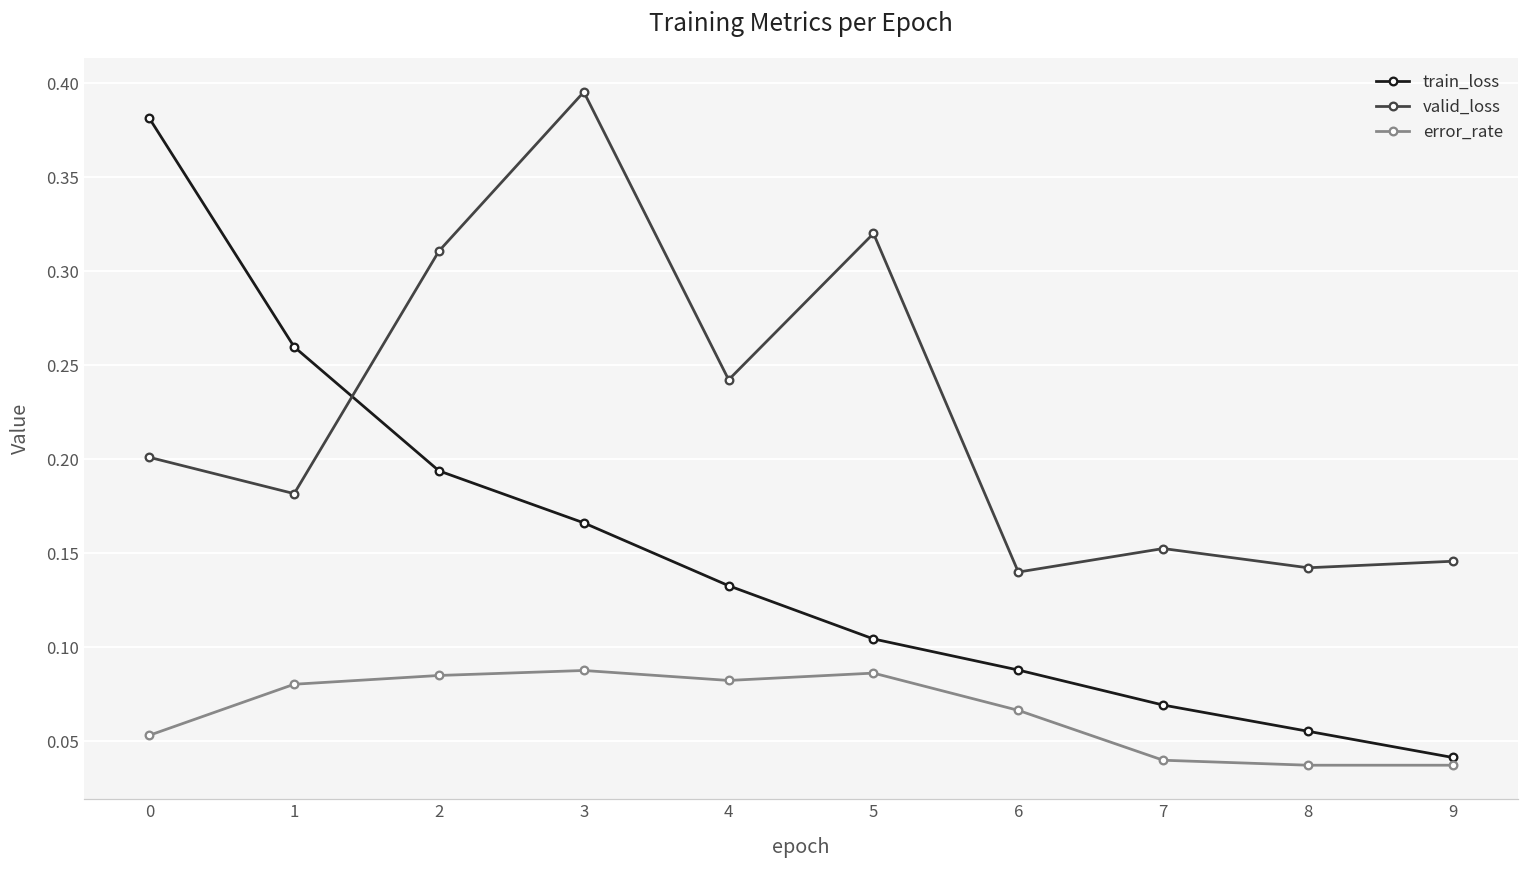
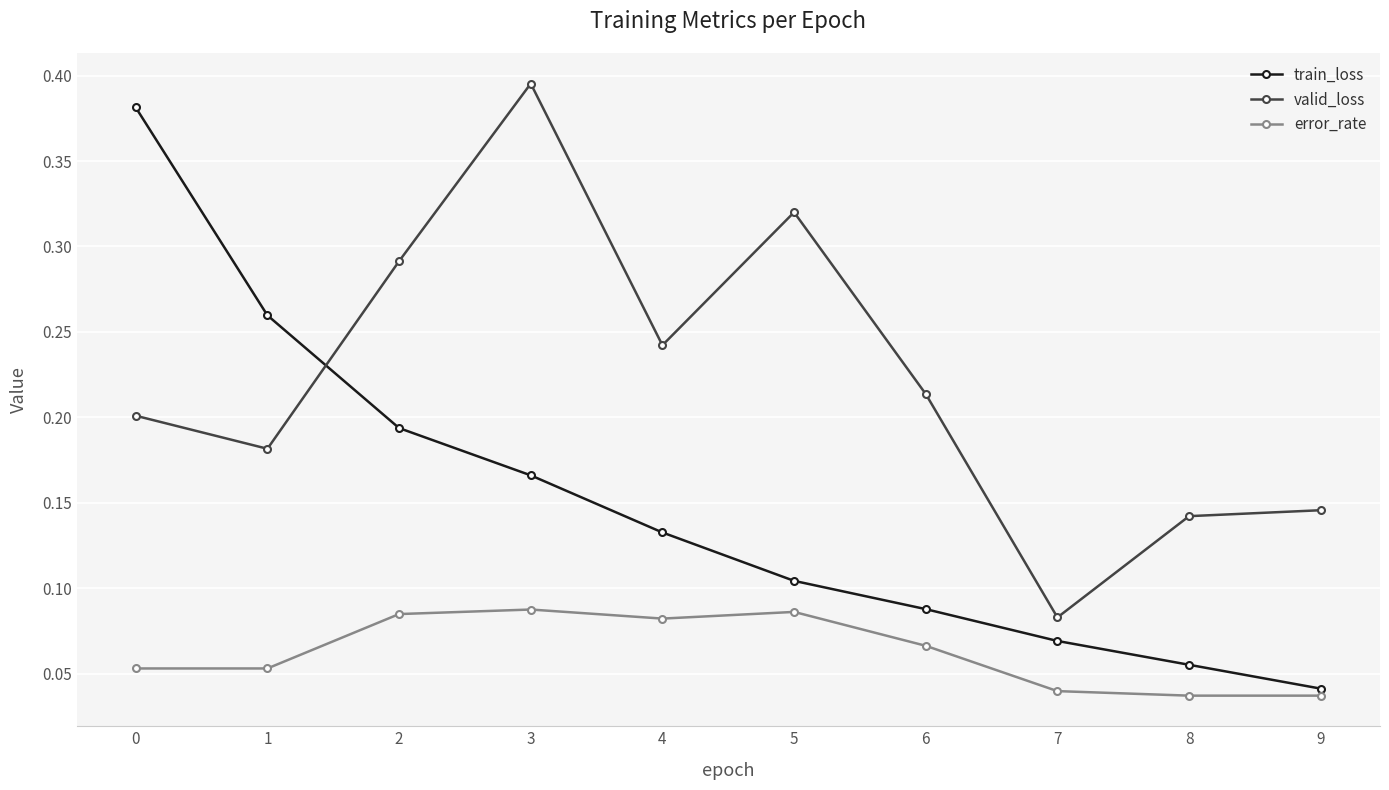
error_rate, 1: 0.080 -> 0.053
valid_loss, 2: 0.311 -> 0.291
valid_loss, 6: 0.140 -> 0.214
valid_loss, 7: 0.152 -> 0.083
